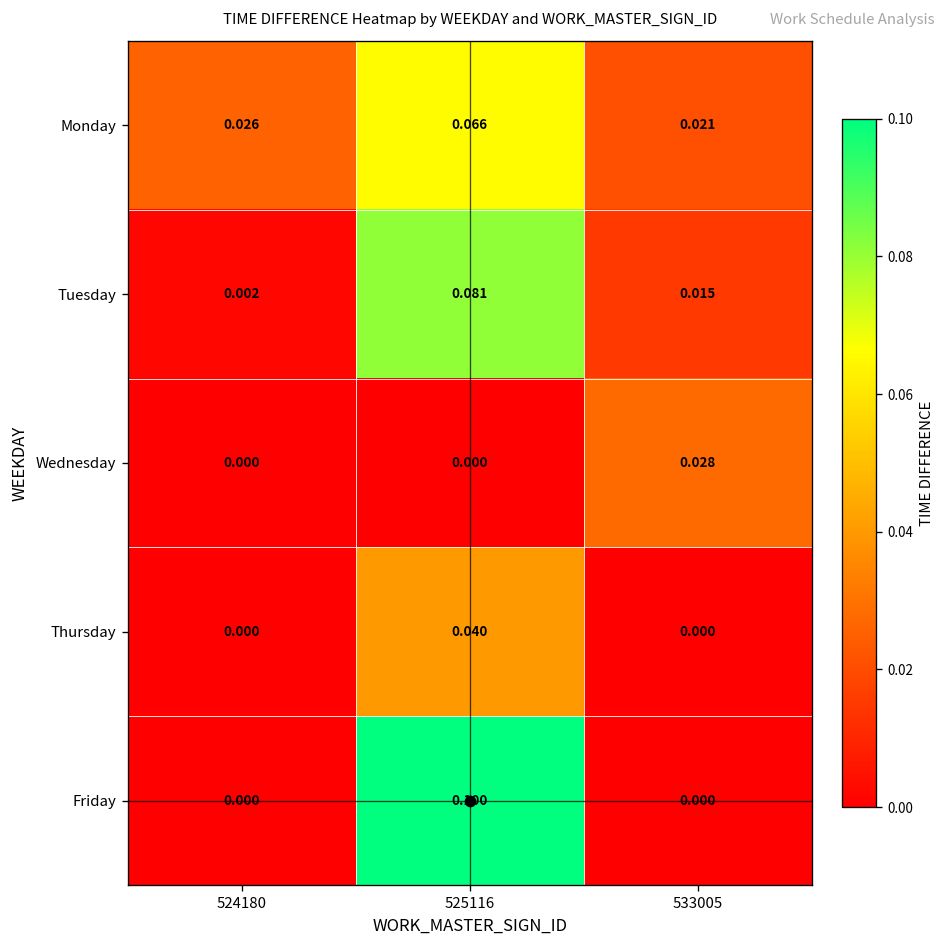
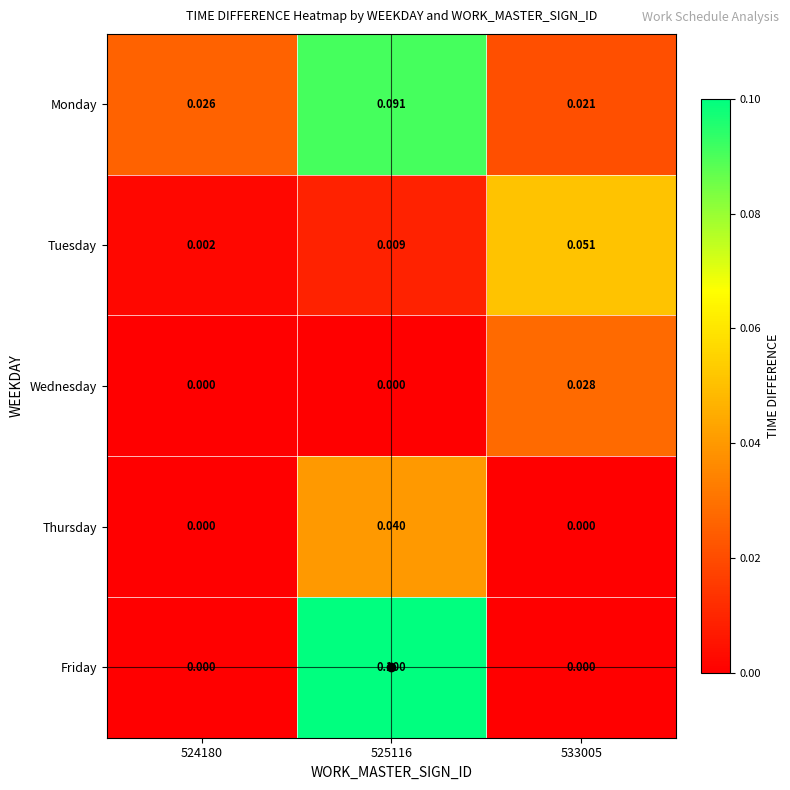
Monday, 525116: 0.066 -> 0.091
Tuesday, 525116: 0.081 -> 0.009
Tuesday, 533005: 0.015 -> 0.051
